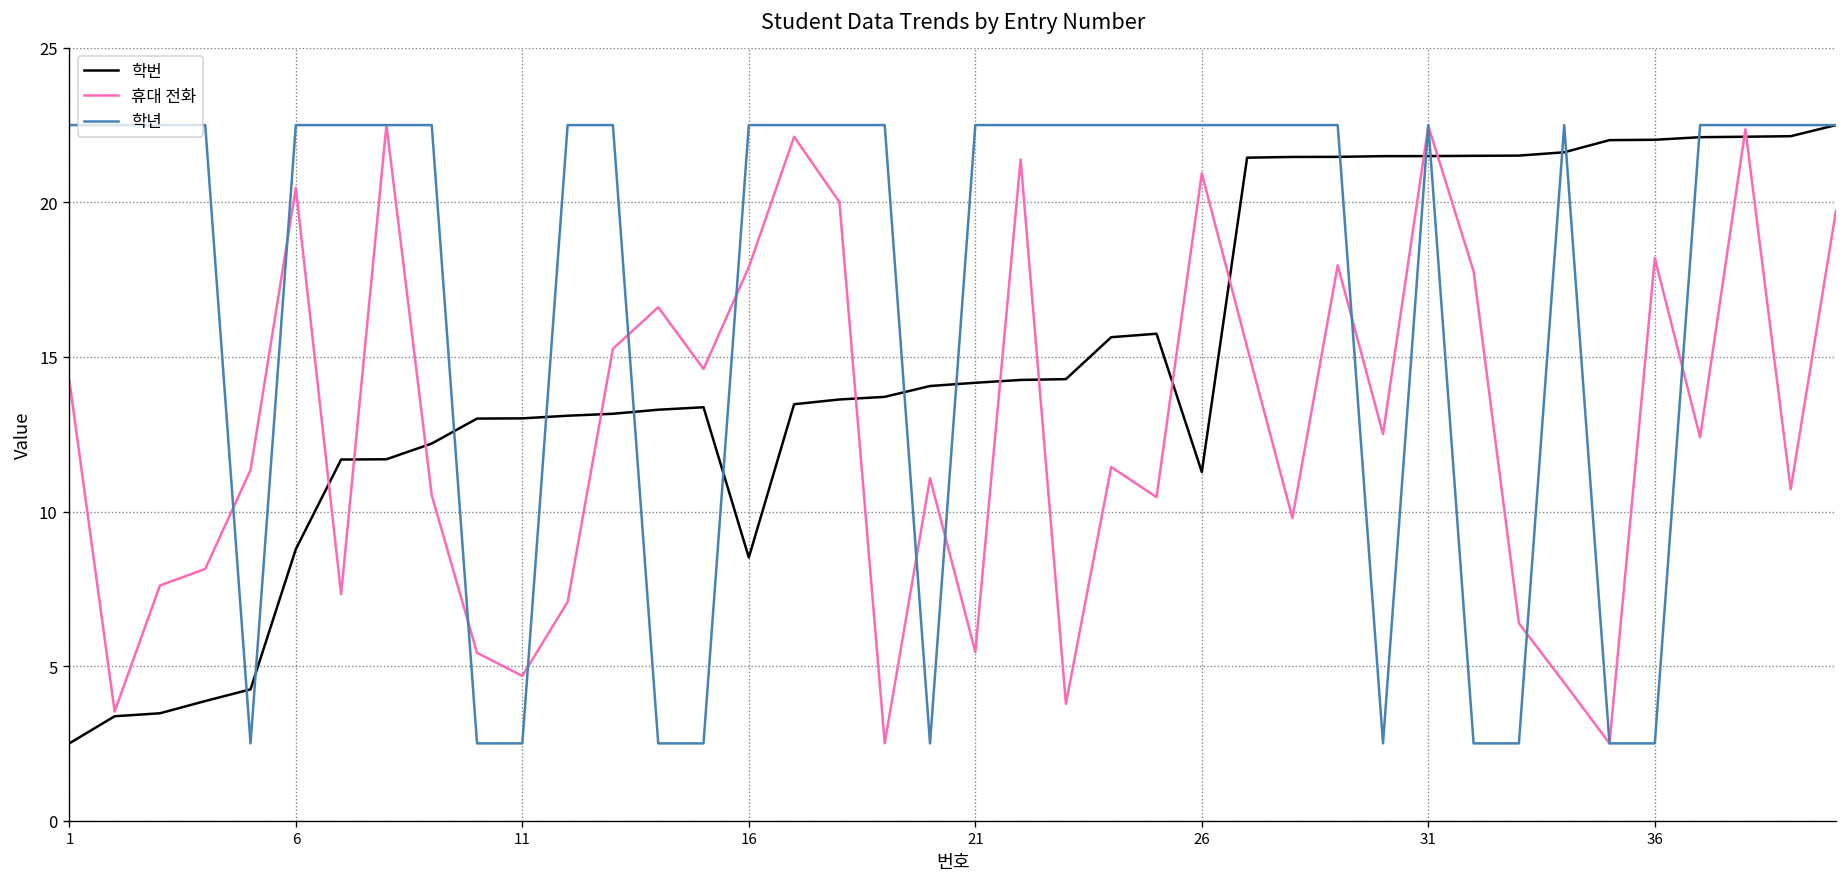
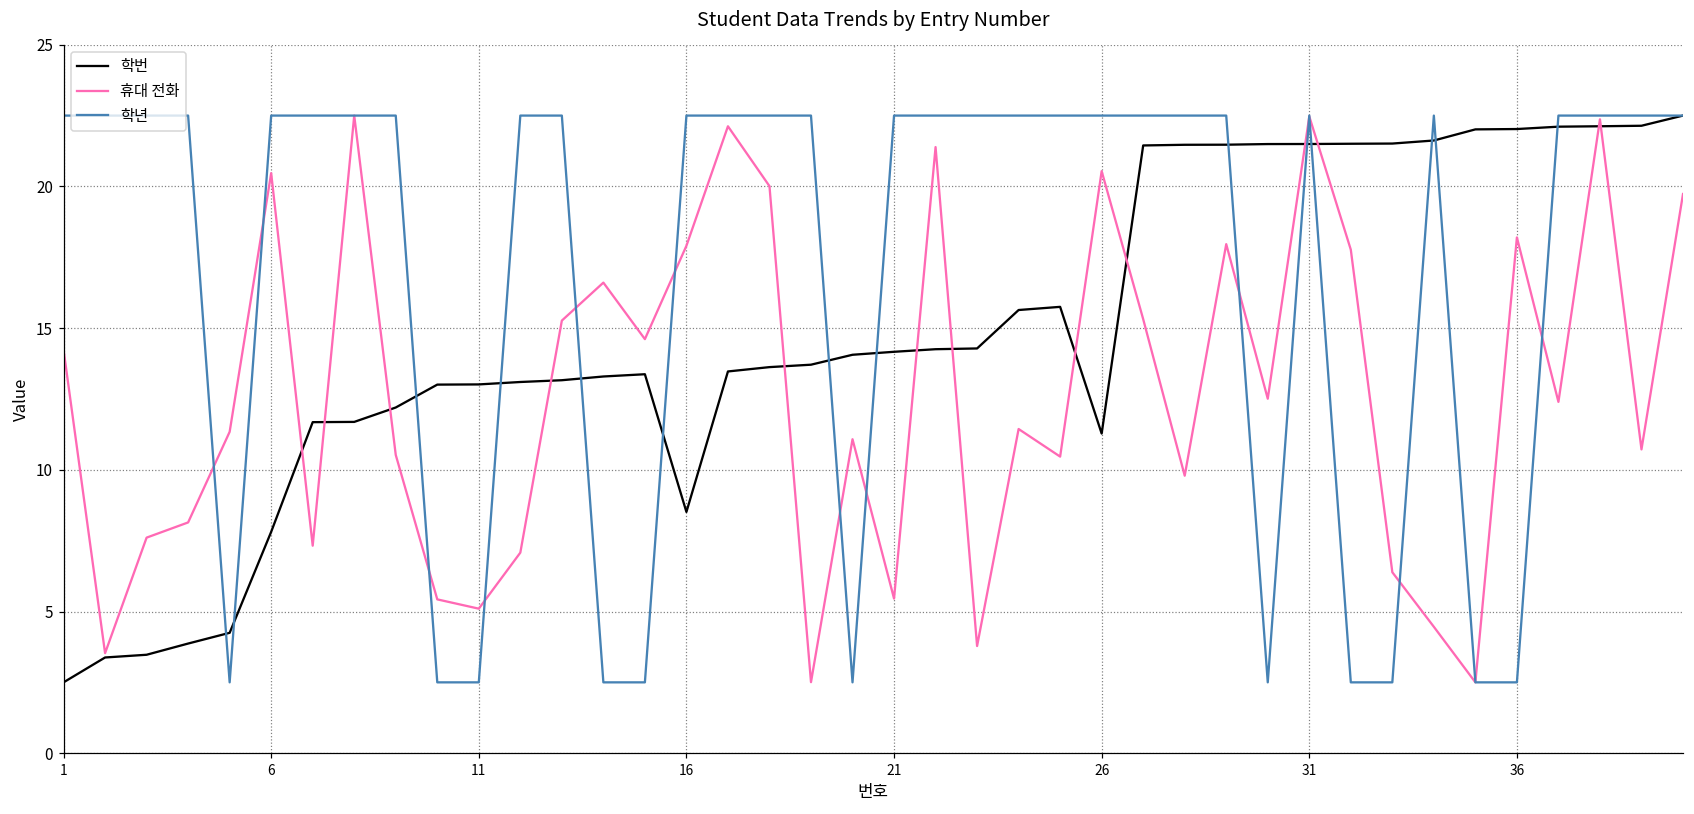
학번, 6: 8.8 -> 7.8
휴대 전화, 11: 4.7 -> 5.1
휴대 전화, 26: 20.9 -> 20.5
